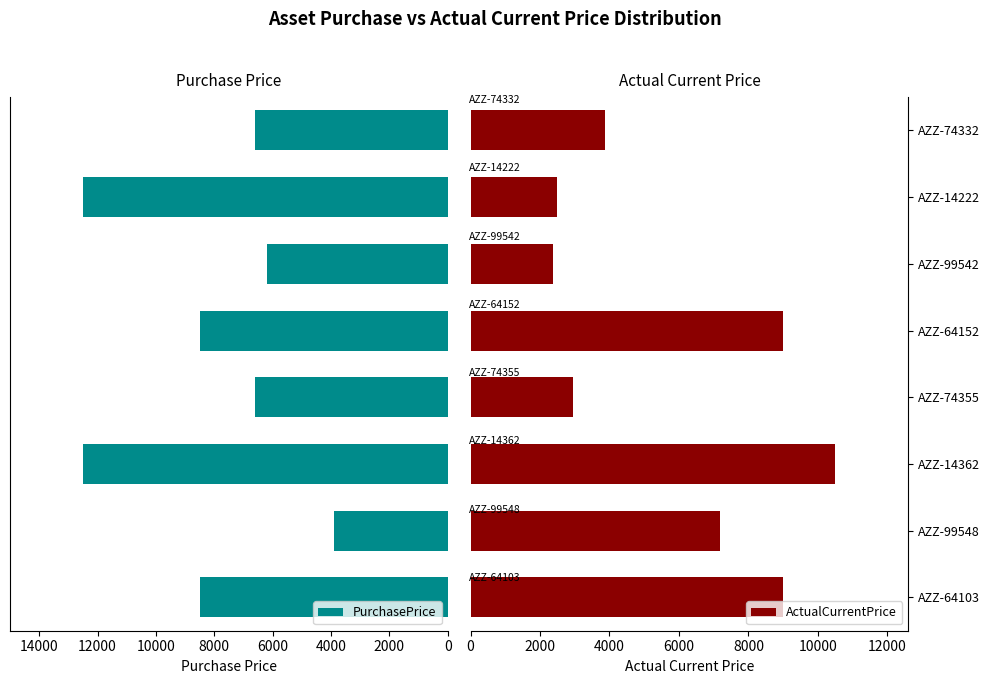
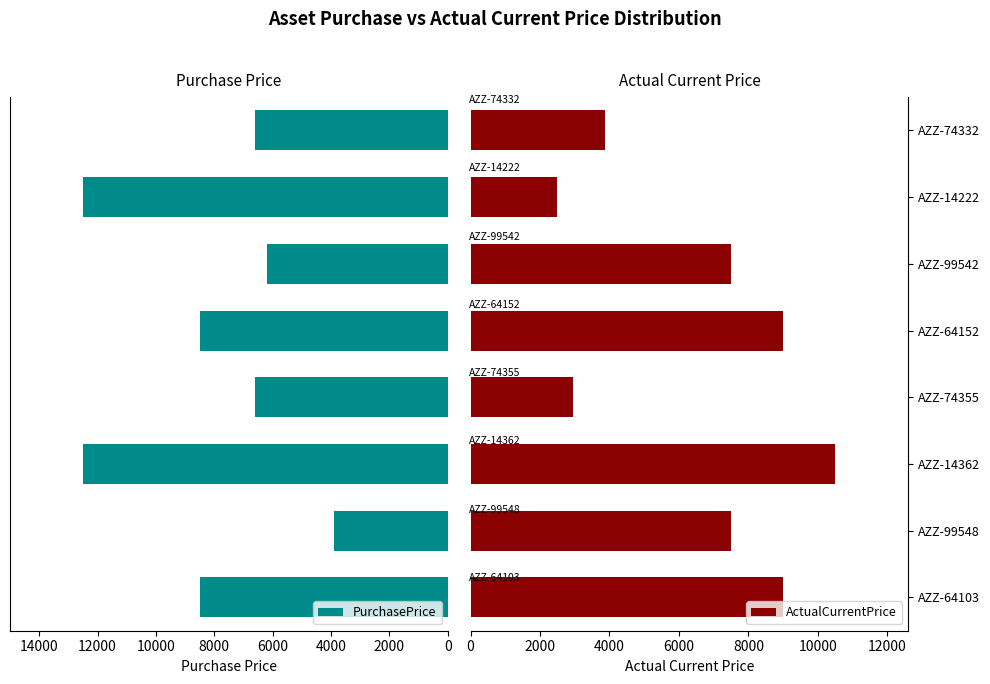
Actual Current Price, AZZ-99542: 2400 -> 7500
Actual Current Price, AZZ-99548: 7200 -> 7500
